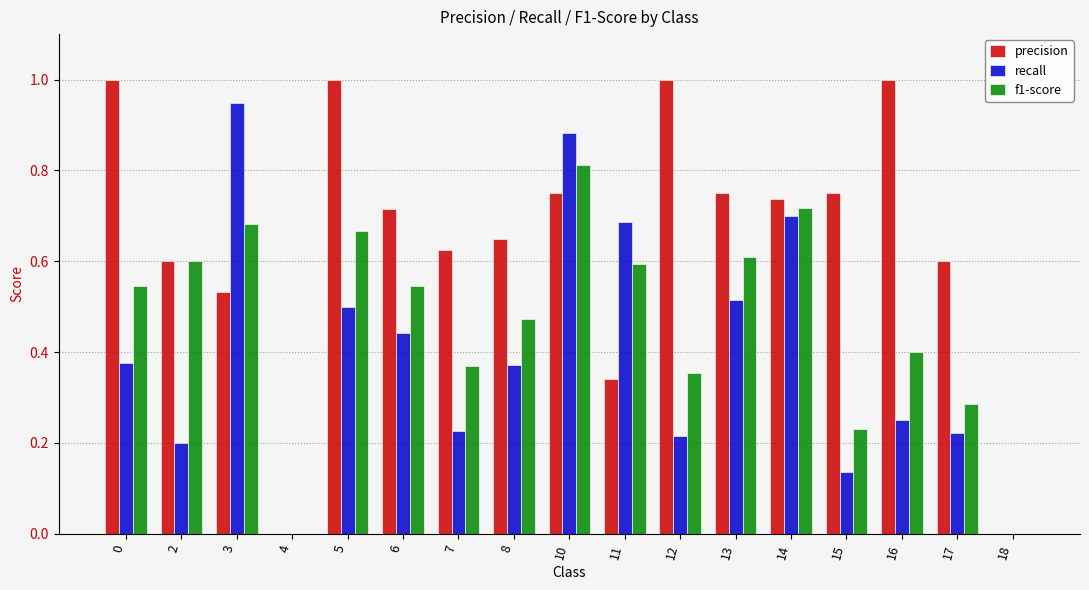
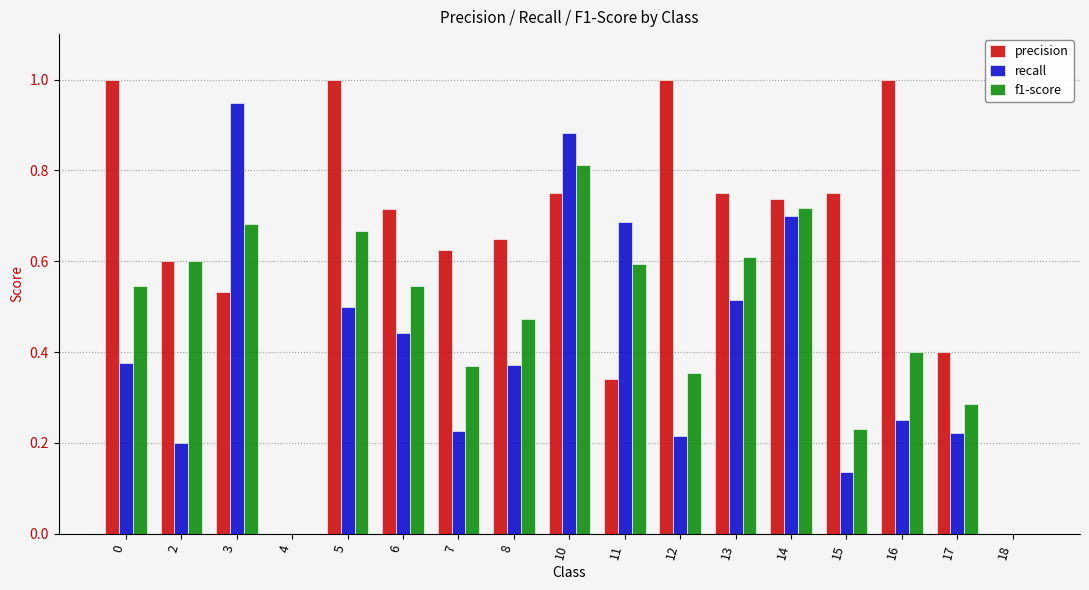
precision, 17: 0.6 -> 0.4
